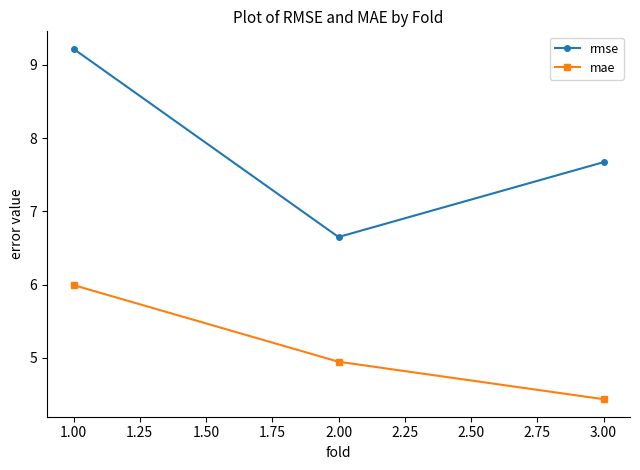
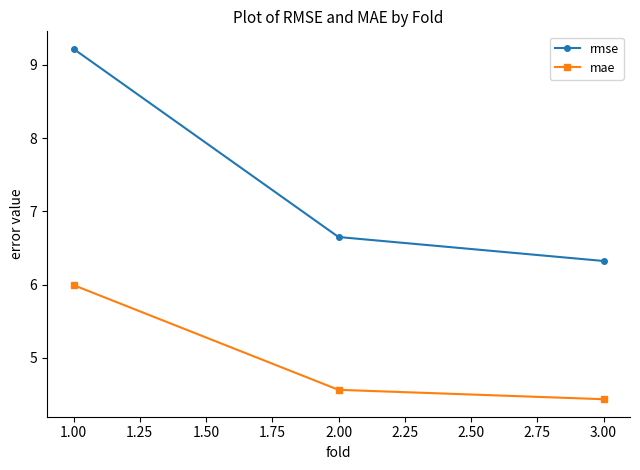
mae, 2.00: 4.9 -> 4.6
rmse, 3.00: 7.7 -> 6.3
